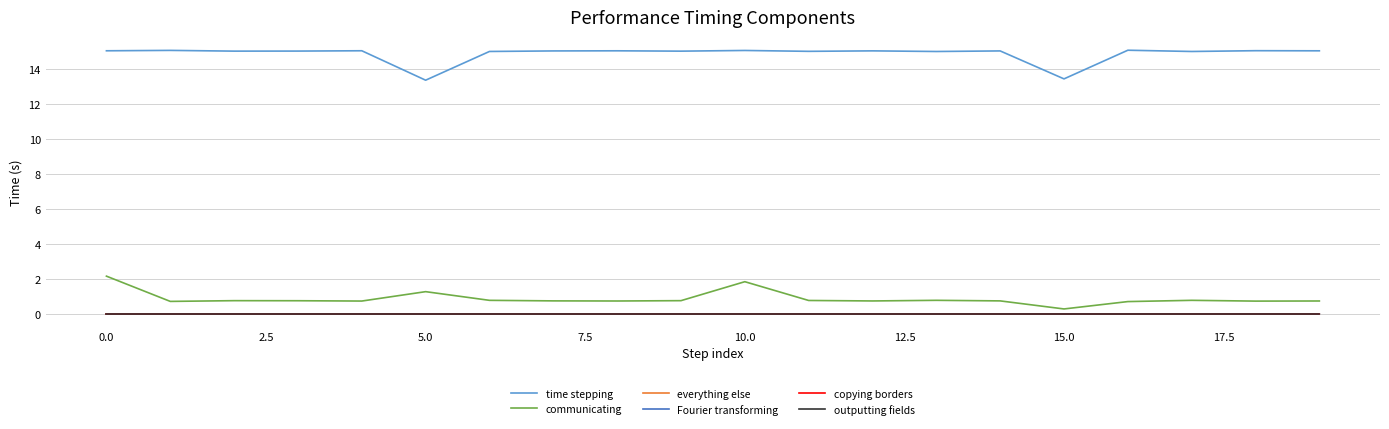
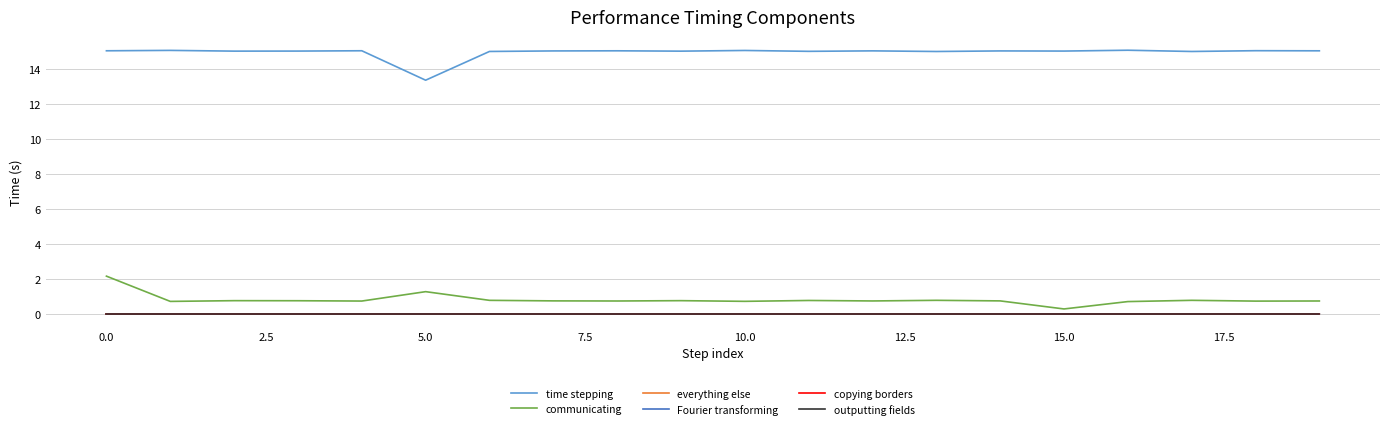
communicating, 10.0: 1.8 -> 0.7
time stepping, 15.0: 13.5 -> 15.1
